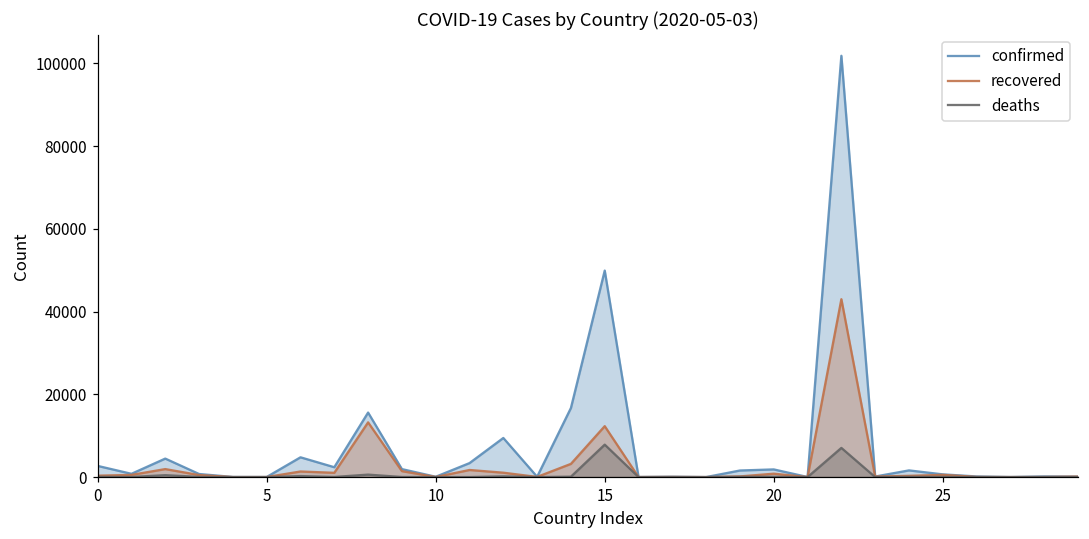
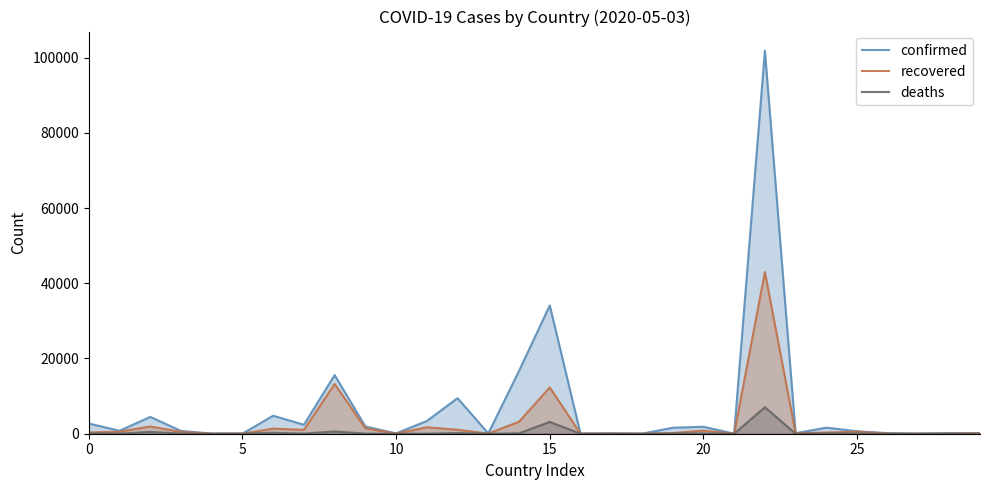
confirmed, 15: 50000 -> 34000
deaths, 15: 8000 -> 3000
